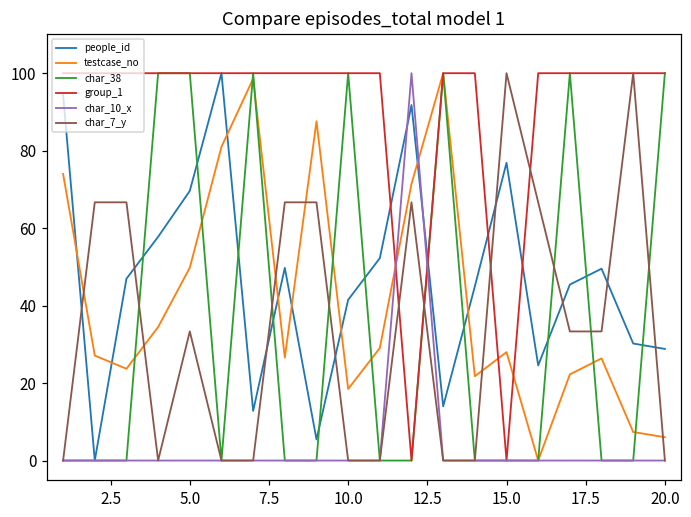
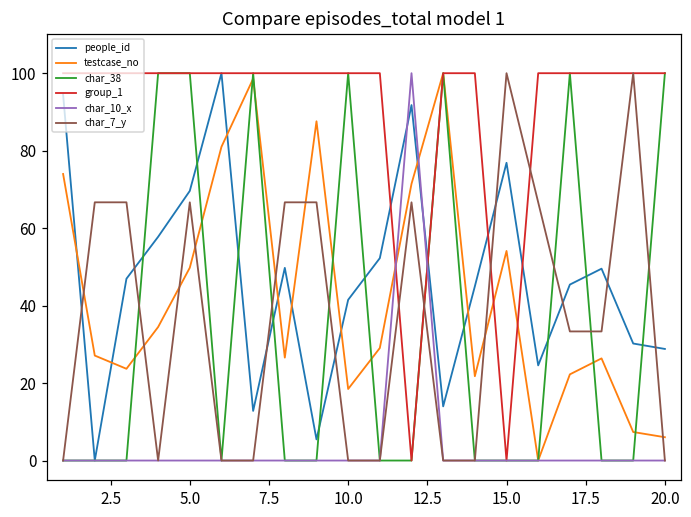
char_7_y, 5.0: 33 -> 67
testcase_no, 15.0: 28 -> 54
